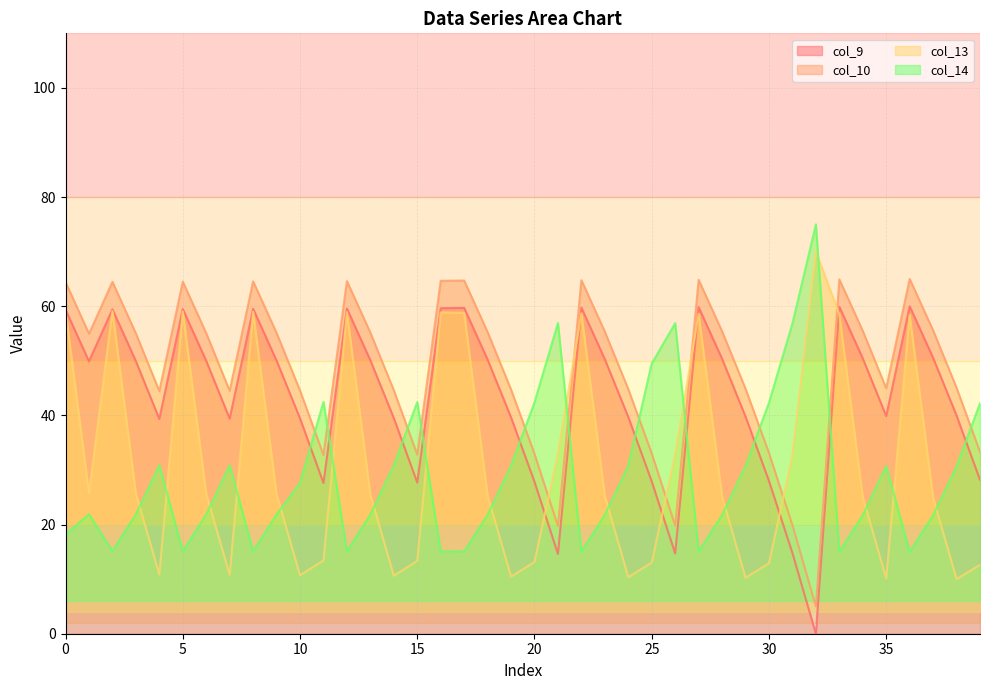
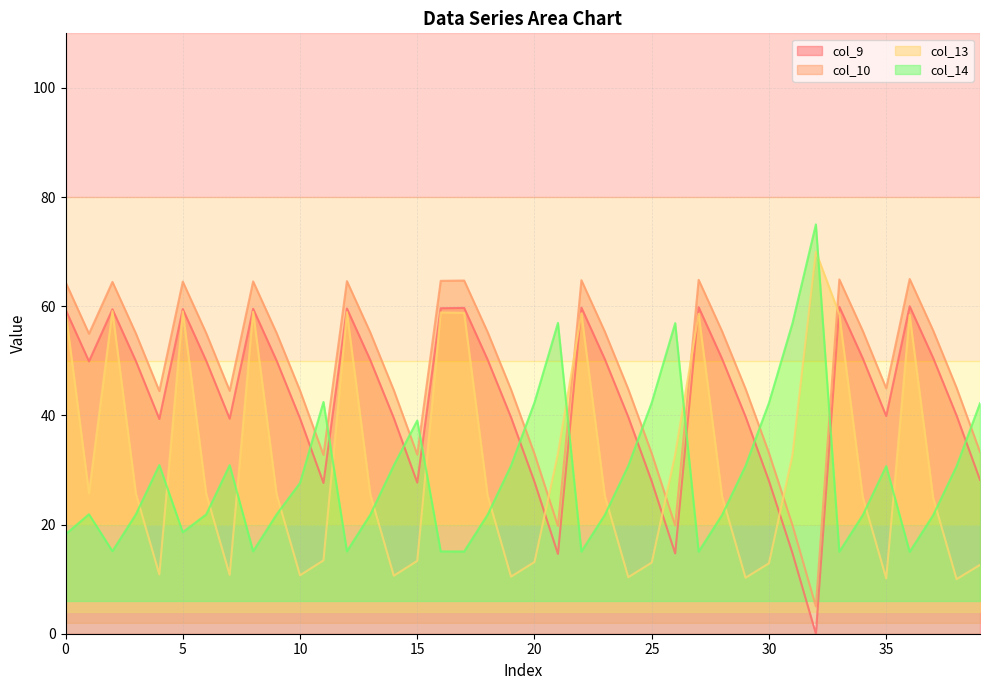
col_14, 5: 15 -> 19
col_14, 15: 42 -> 39
col_14, 25: 50 -> 42
